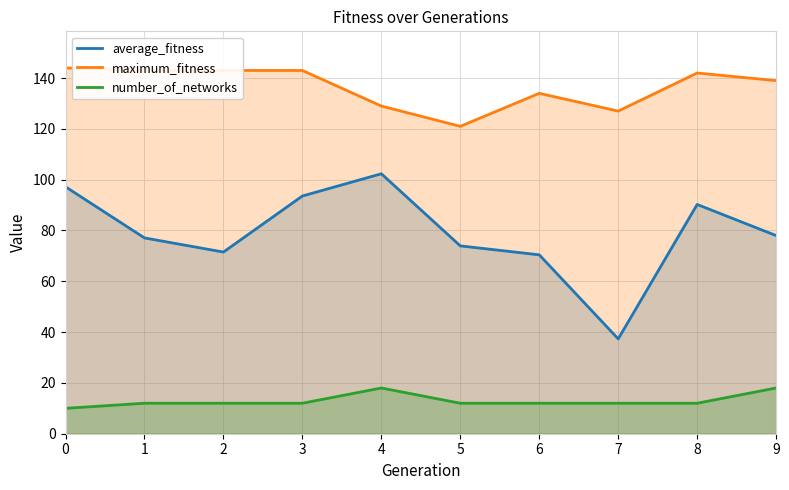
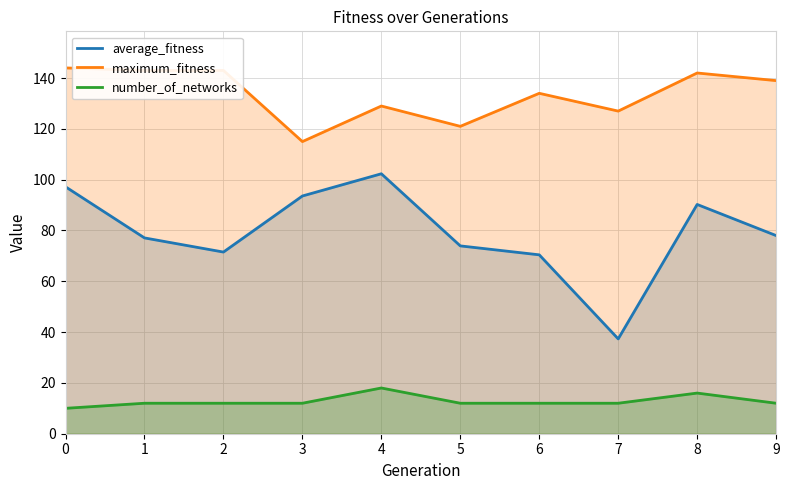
maximum_fitness, 3: 143 -> 115
number_of_networks, 8: 12 -> 16
number_of_networks, 9: 18 -> 12
